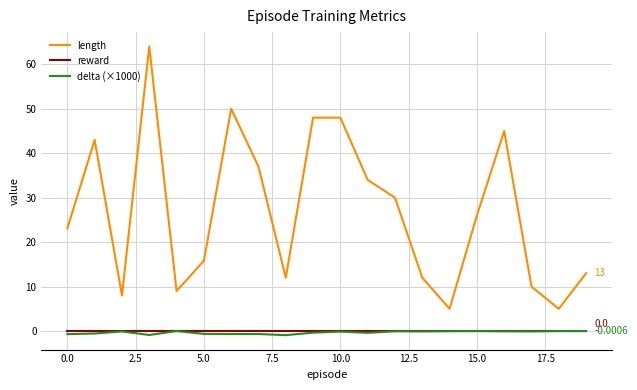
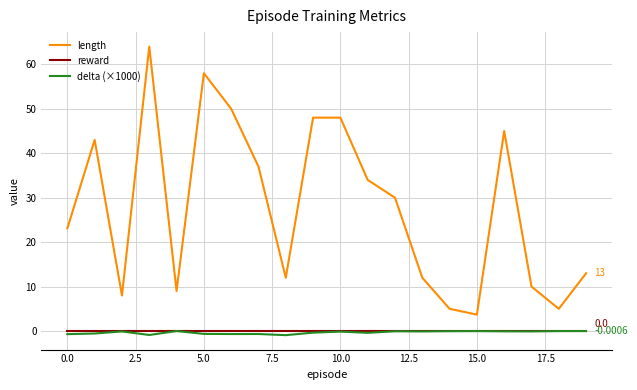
length, 5.0: 16 -> 58
length, 15.0: 26 -> 4
